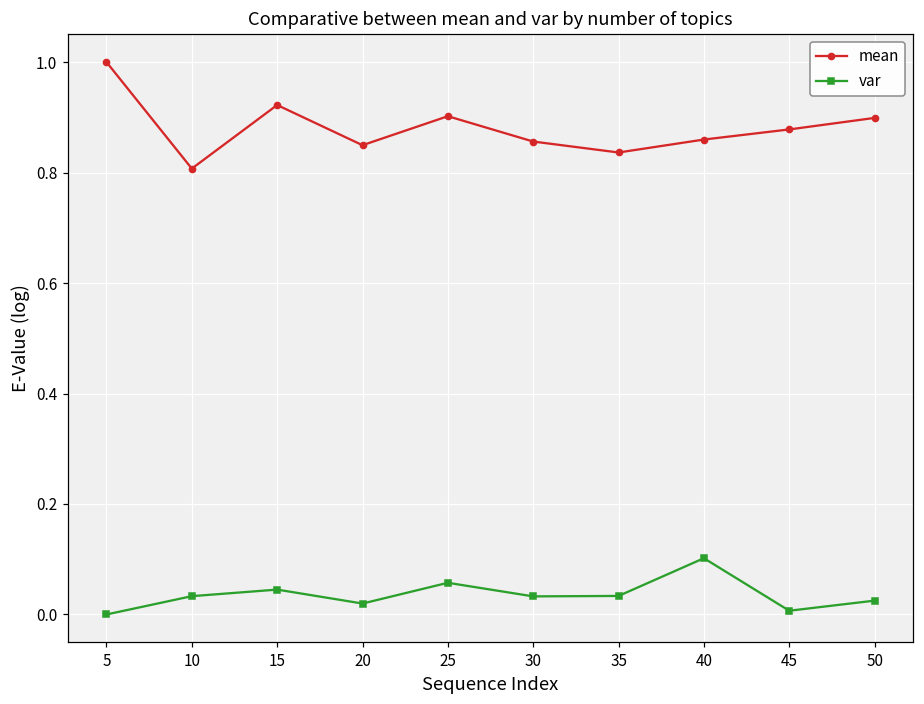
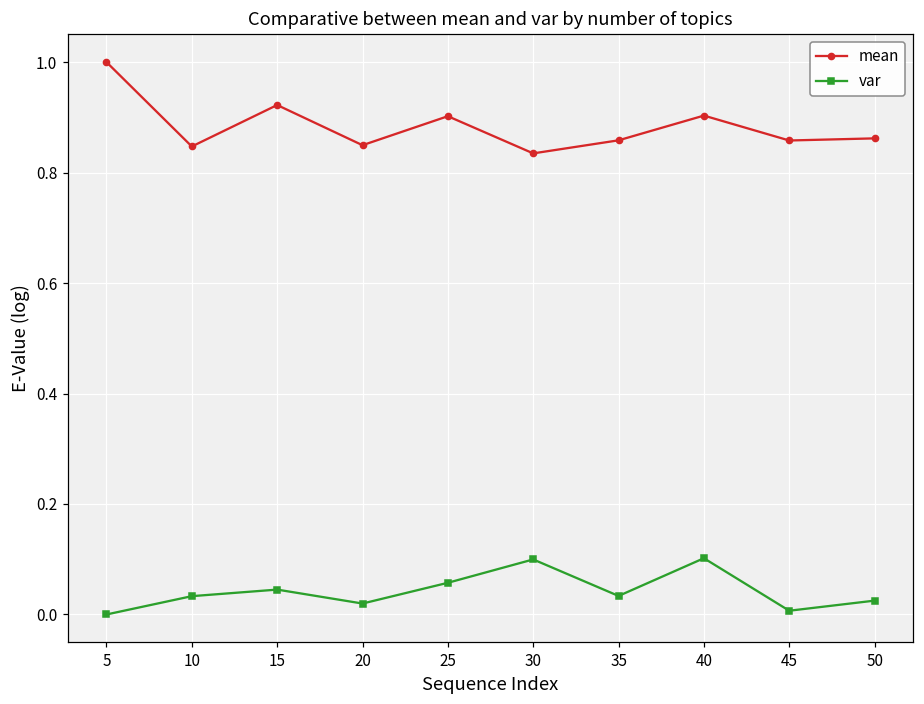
mean, 10: 0.81 -> 0.85
mean, 30: 0.86 -> 0.83
var, 30: 0.03 -> 0.10
mean, 35: 0.84 -> 0.86
mean, 40: 0.86 -> 0.90
mean, 45: 0.88 -> 0.86
mean, 50: 0.90 -> 0.86
